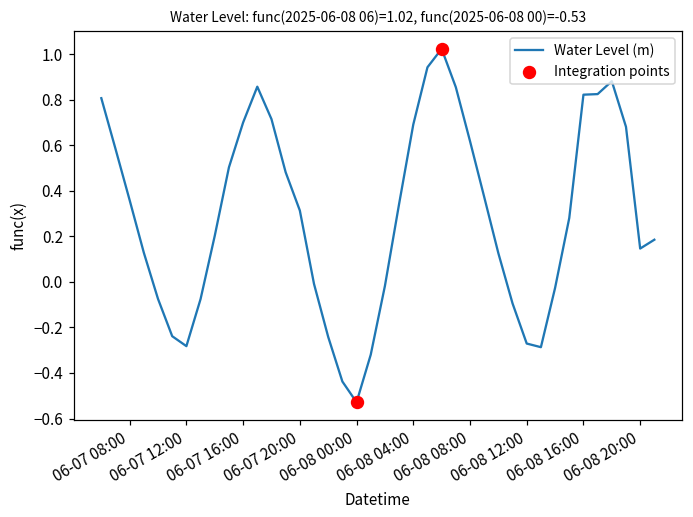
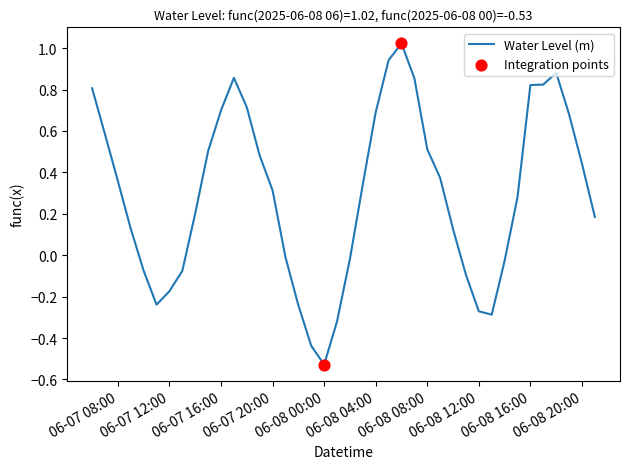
Water Level (m), 06-07 12:00: -0.28 -> -0.17
Water Level (m), 06-08 08:00: 0.62 -> 0.51
Water Level (m), 06-08 20:00: 0.15 -> 0.44
